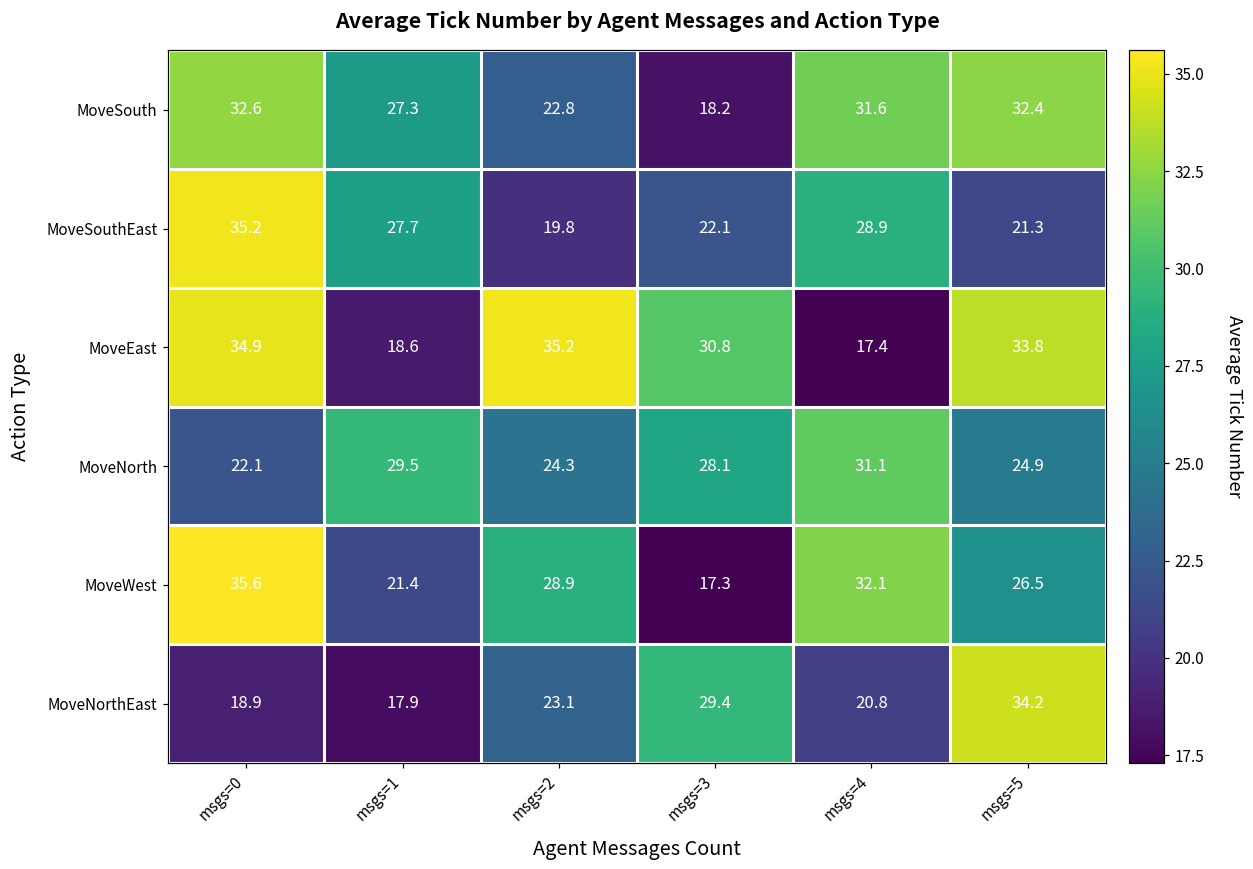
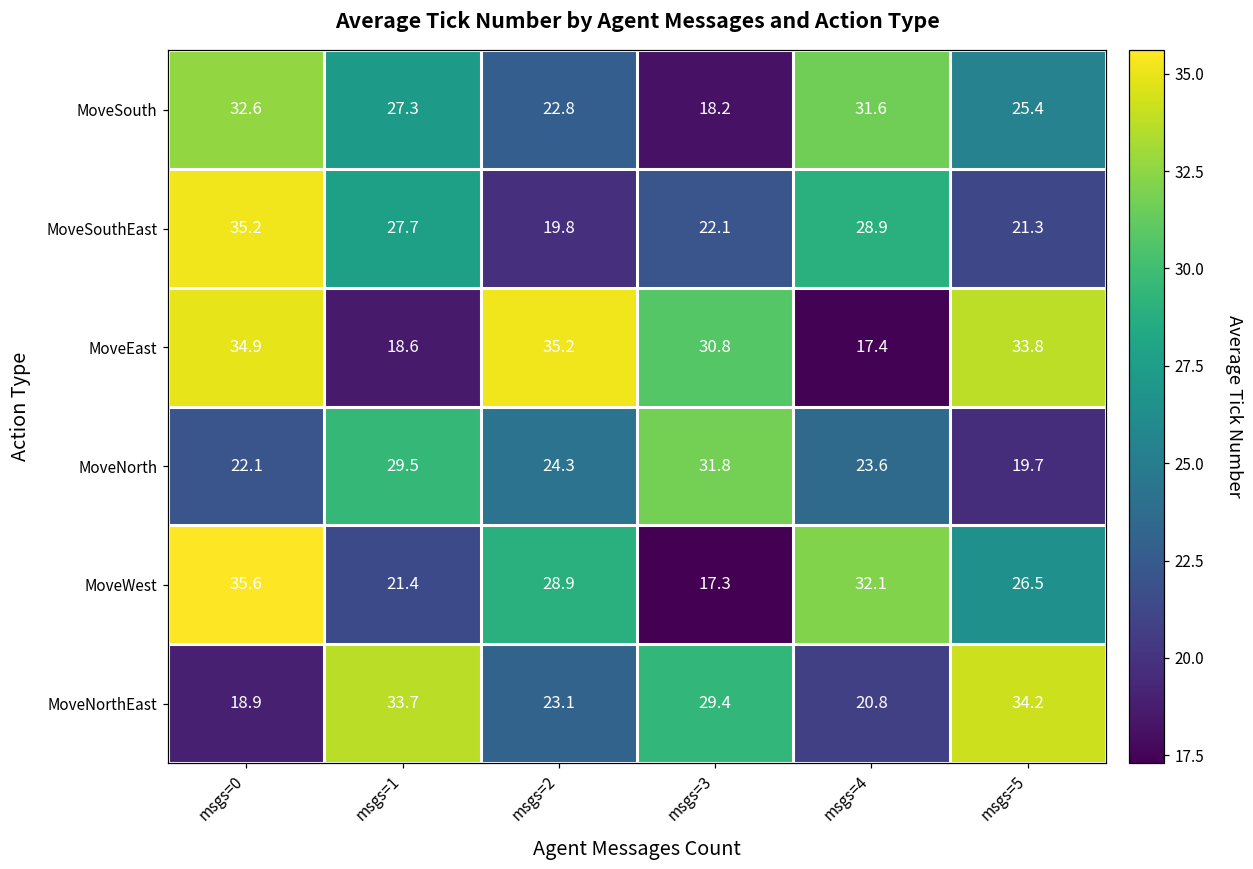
MoveSouth, msgs=5: 32.4 -> 25.4
MoveNorth, msgs=3: 28.1 -> 31.8
MoveNorth, msgs=4: 31.1 -> 23.6
MoveNorth, msgs=5: 24.9 -> 19.7
MoveNorthEast, msgs=1: 17.9 -> 33.7
